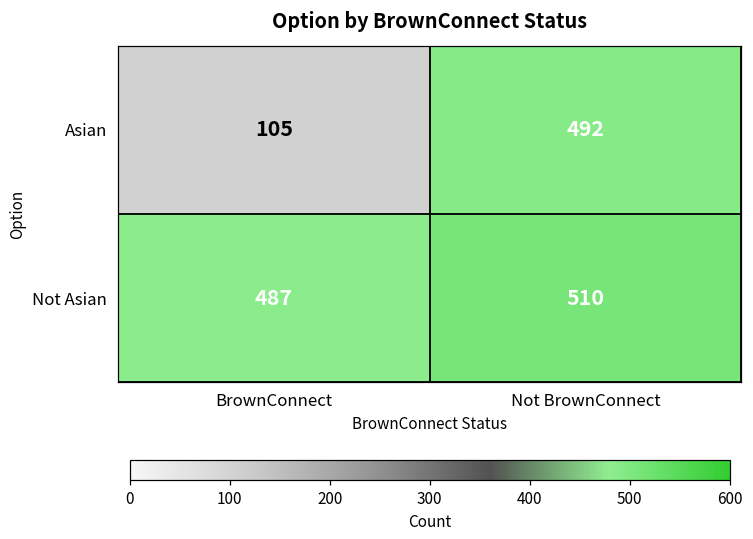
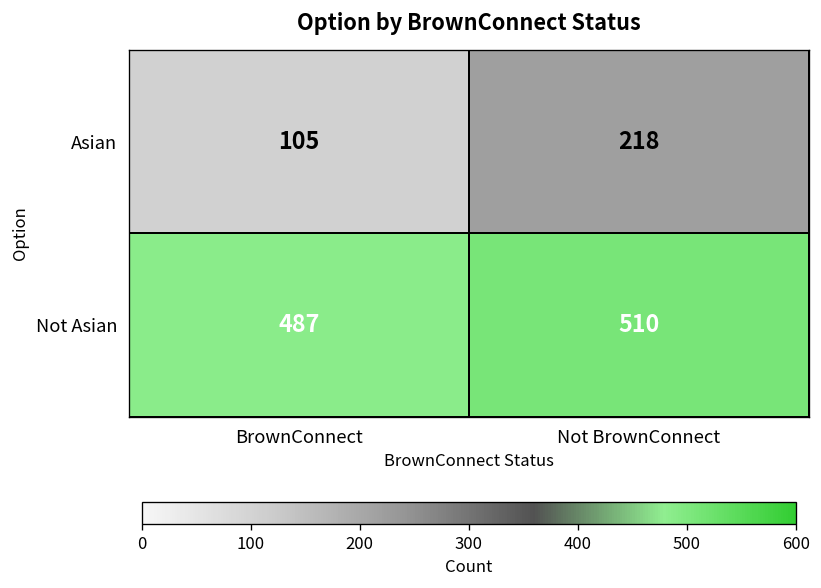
Asian, Not BrownConnect: 492 -> 218
